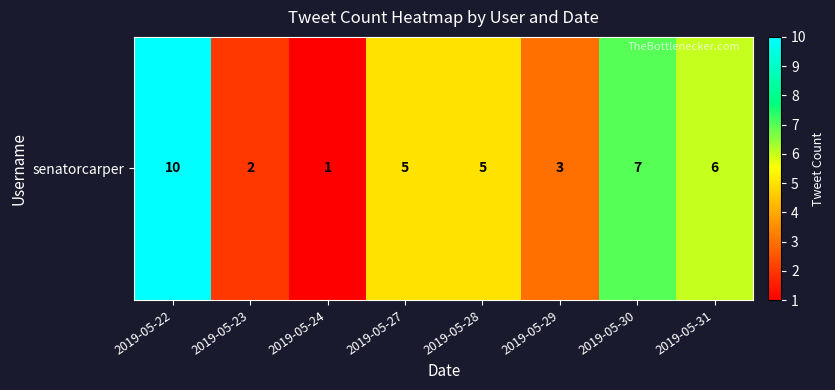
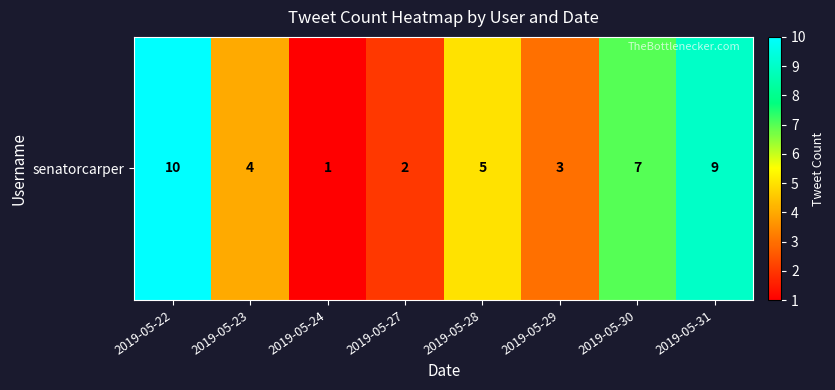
senatorcarper, 2019-05-23: 2 -> 4
senatorcarper, 2019-05-27: 5 -> 2
senatorcarper, 2019-05-31: 6 -> 9
